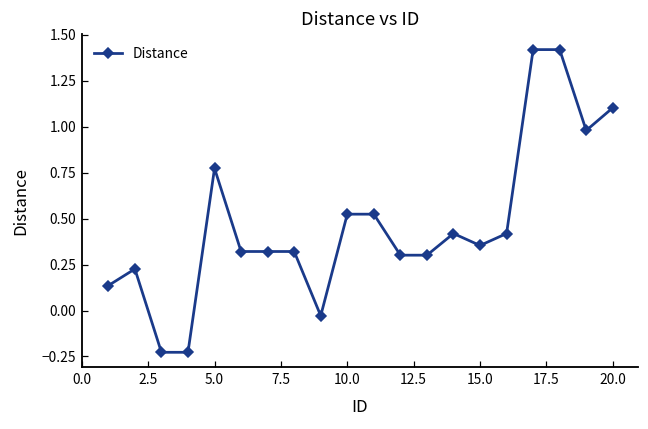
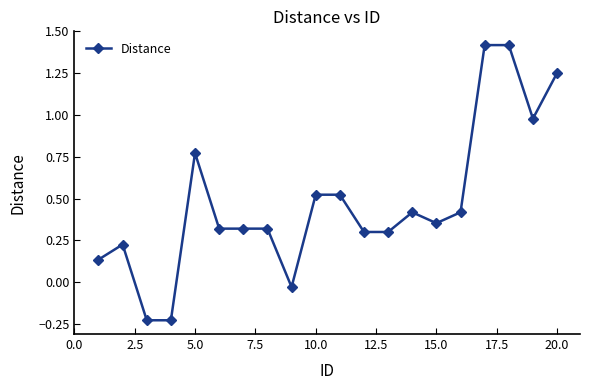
20.0: 1.10 -> 1.25
